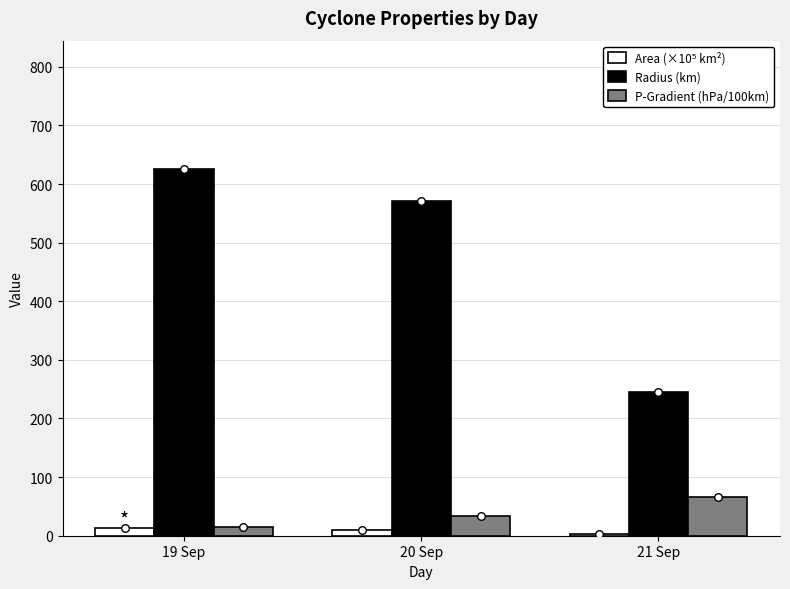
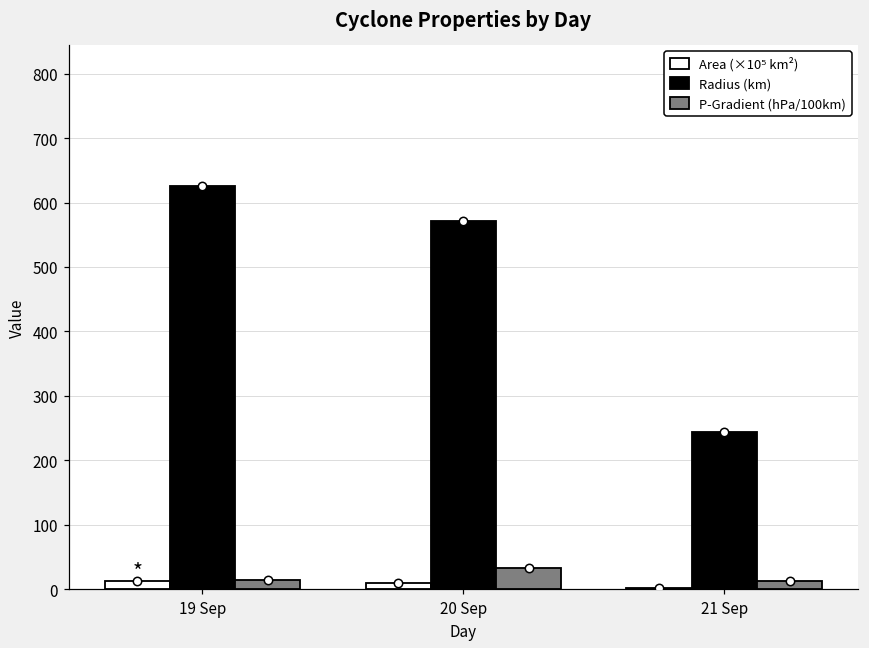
P-Gradient (hPa/100km), 21 Sep: 70 -> 10
